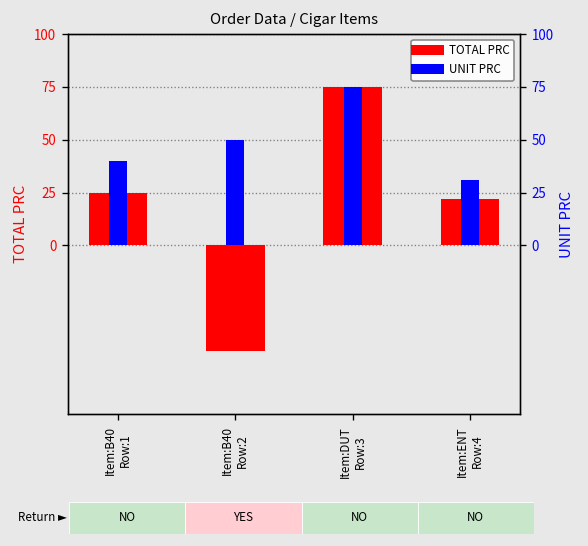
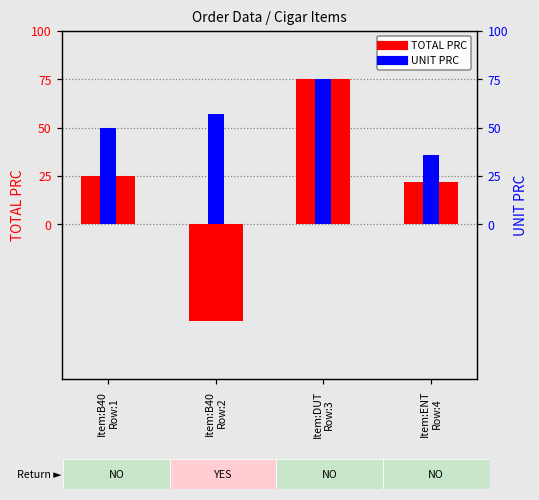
UNIT PRC, Item:B40 Row:1: 40 -> 50
UNIT PRC, Item:B40 Row:2: 50 -> 57
UNIT PRC, Item:ENT Row:4: 31 -> 36
